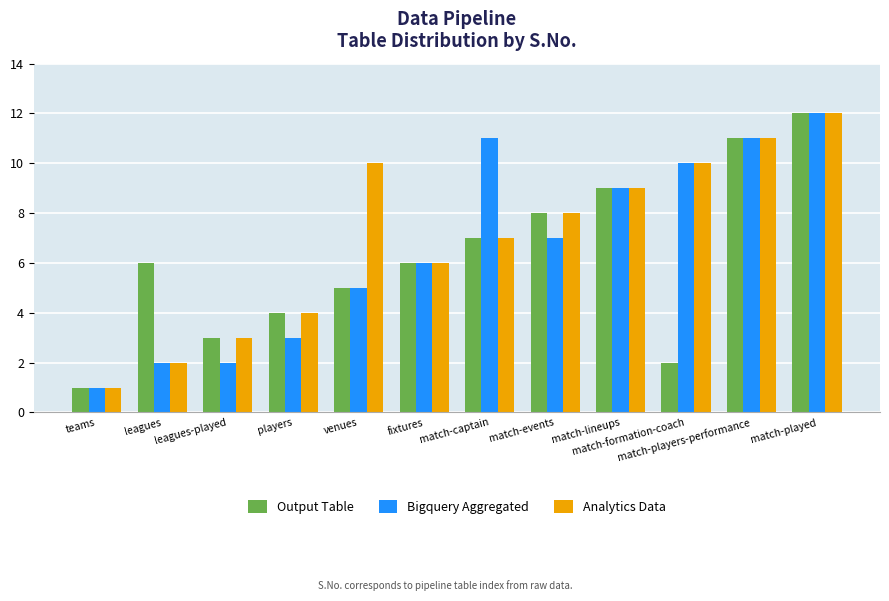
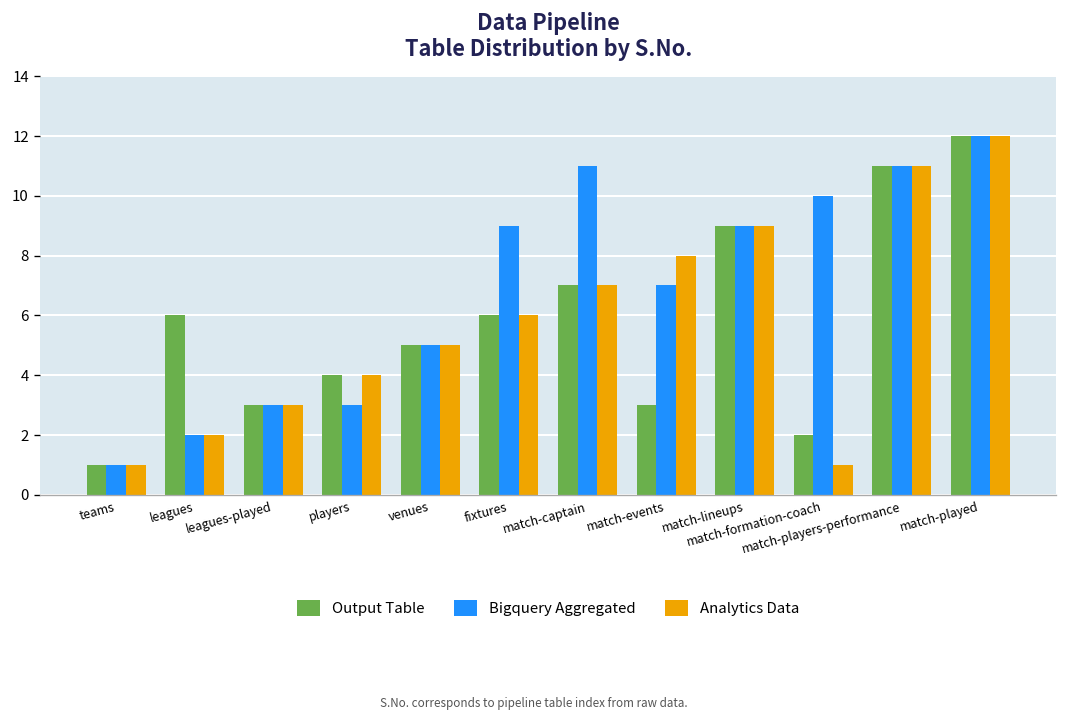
Bigquery Aggregated, leagues-played: 2 -> 3
Analytics Data, venues: 10 -> 5
Bigquery Aggregated, fixtures: 6 -> 9
Output Table, match-events: 8 -> 3
Analytics Data, match-formation-coach: 10 -> 1
